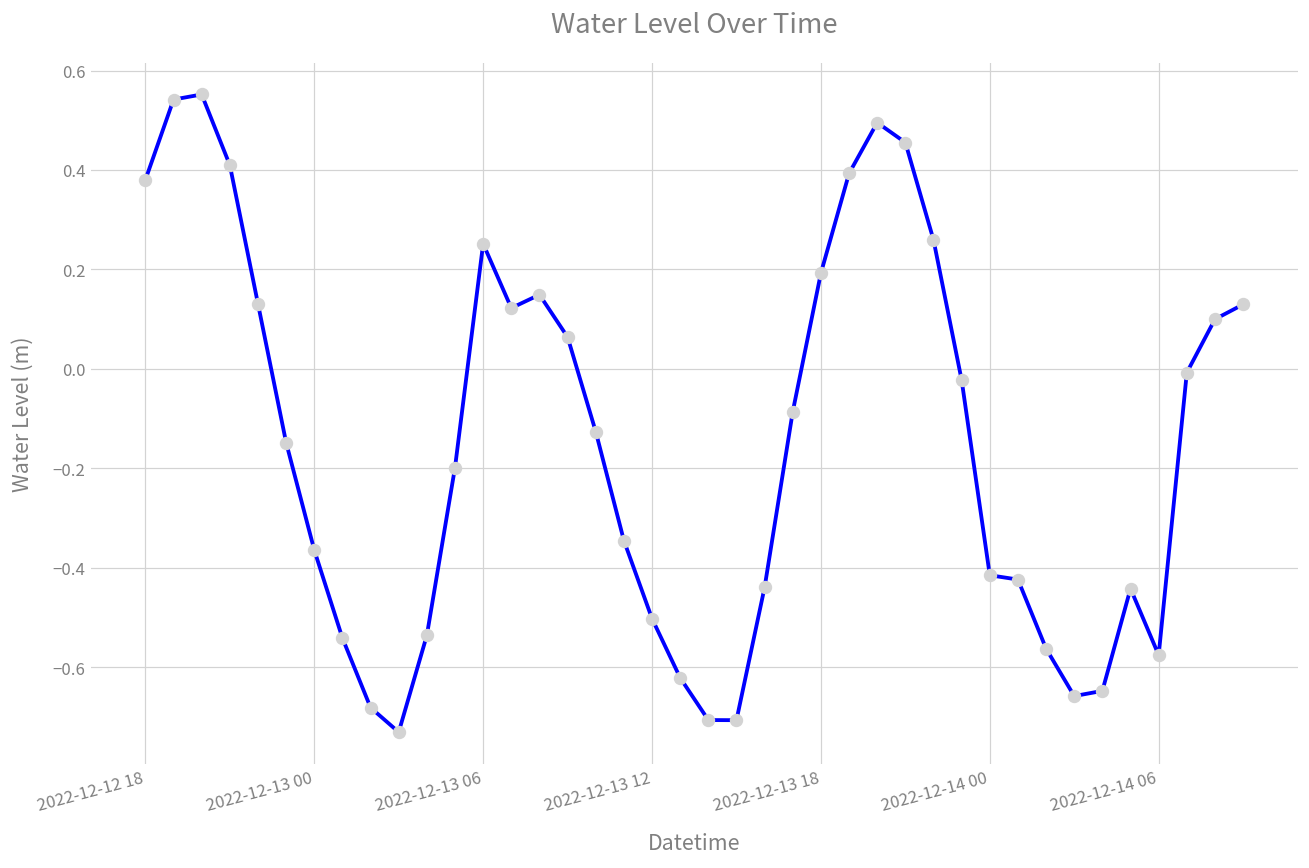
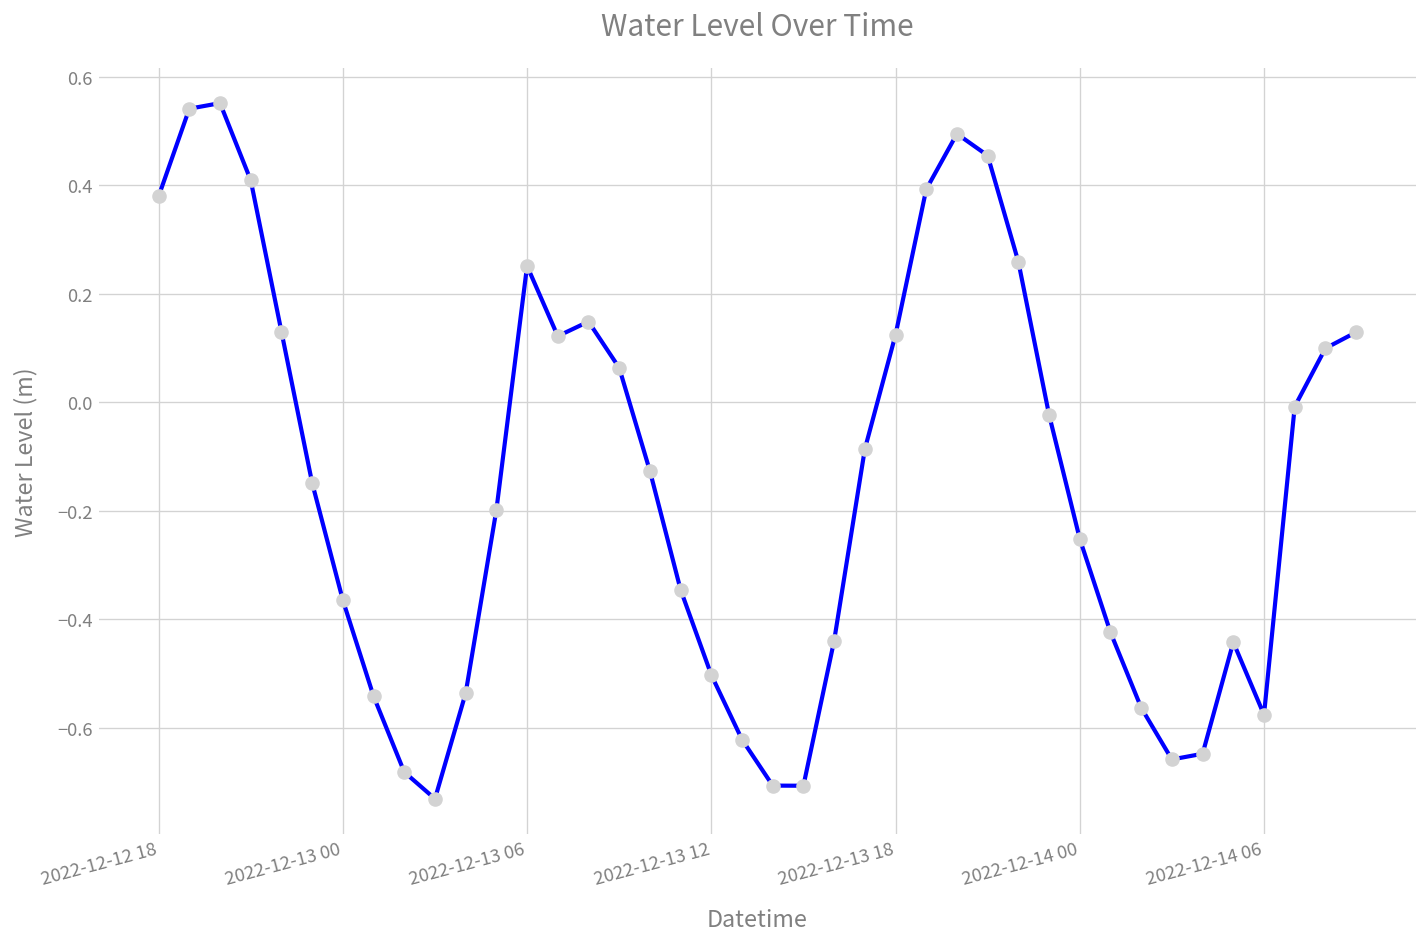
2022-12-13 18: 0.19 -> 0.12
2022-12-14 00: -0.42 -> -0.25
